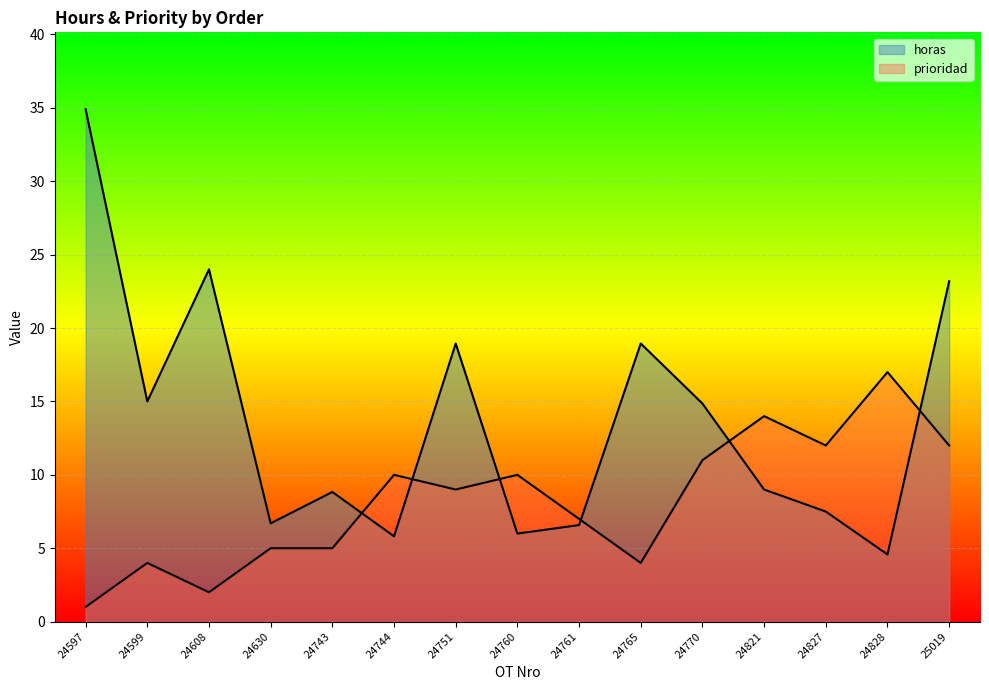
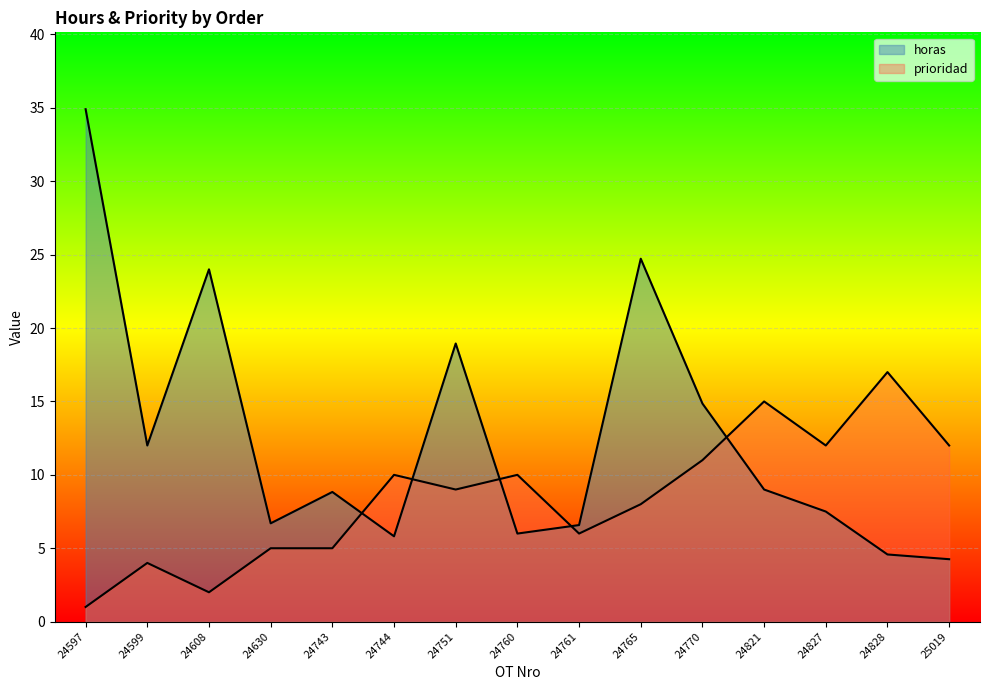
horas, 24599: 15 -> 12
prioridad, 24761: 7 -> 6
horas, 24765: 18.9 -> 24.7
prioridad, 24765: 4 -> 8
prioridad, 24821: 14 -> 15
horas, 25019: 23.2 -> 4.3
